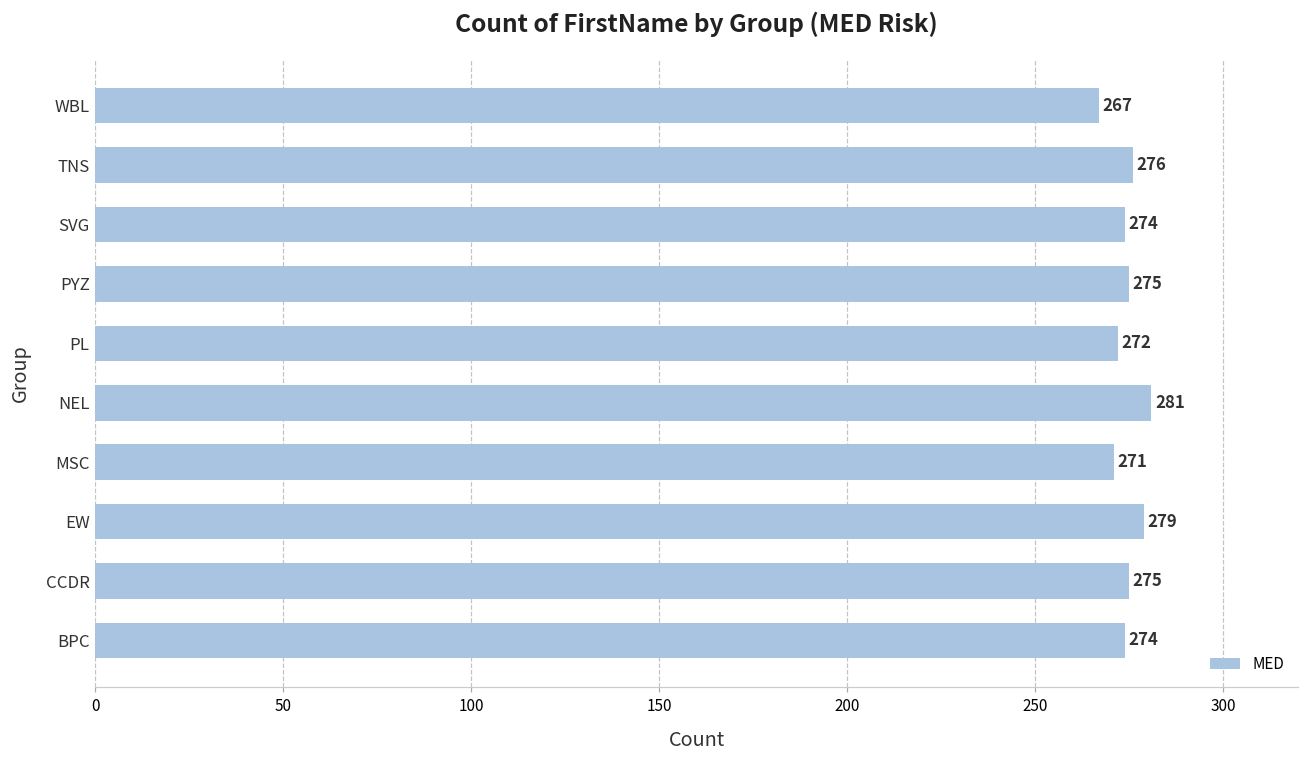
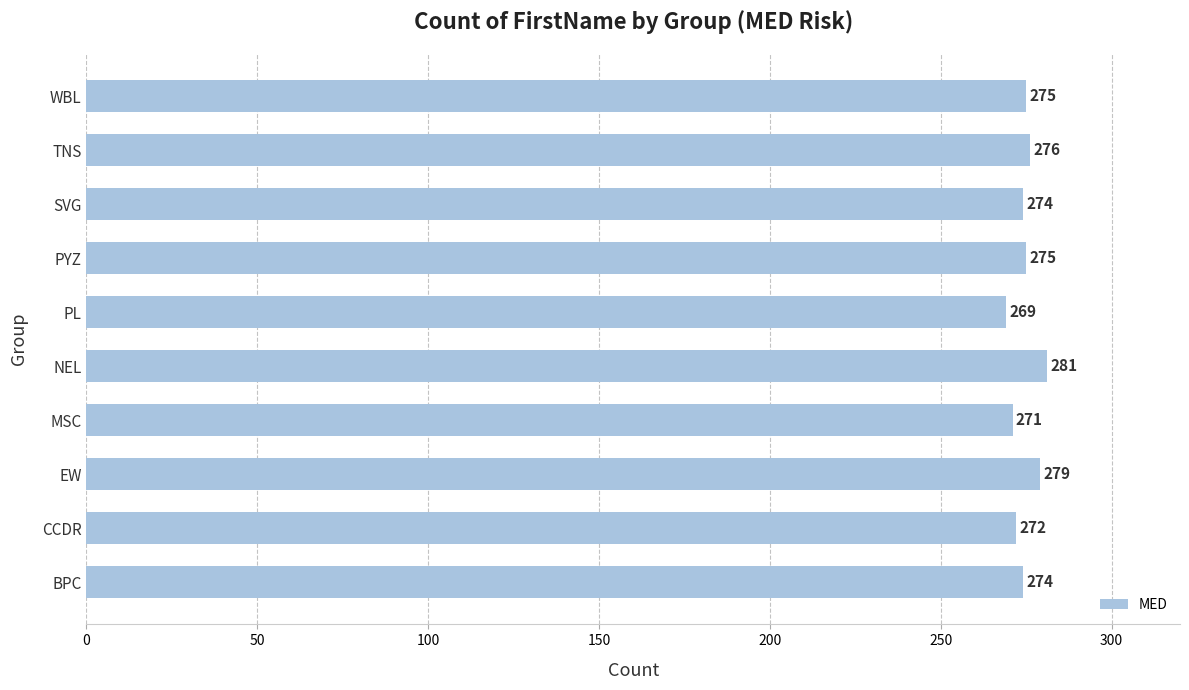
WBL: 267 -> 275
PL: 272 -> 269
CCDR: 275 -> 272
